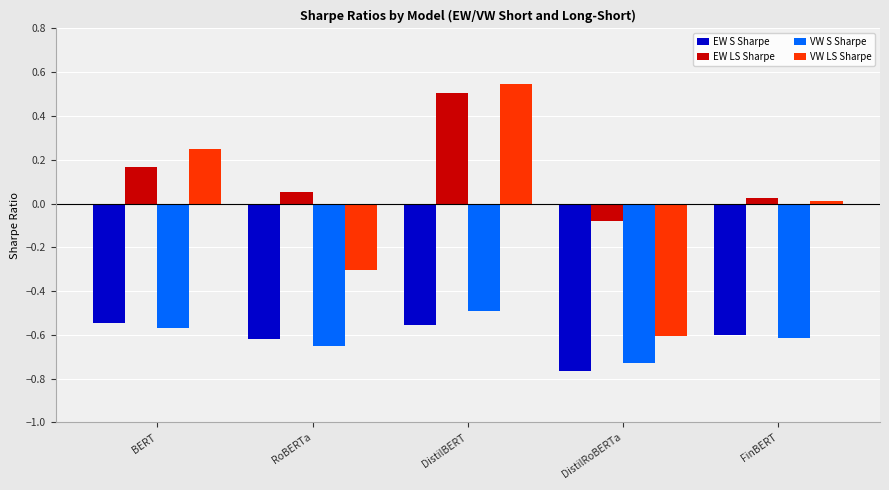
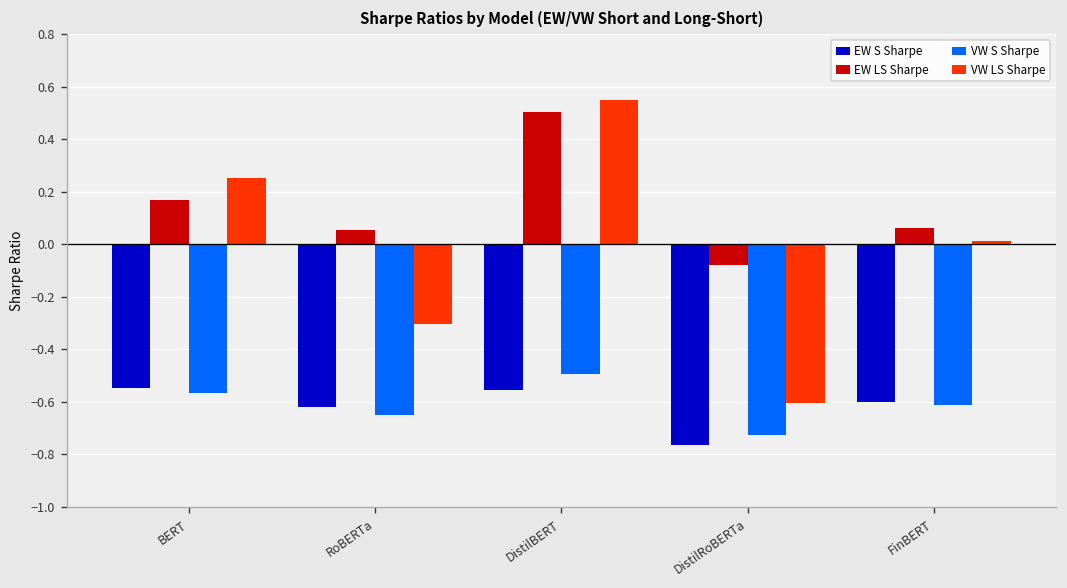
EW LS Sharpe, FinBERT: 0.02 -> 0.06
